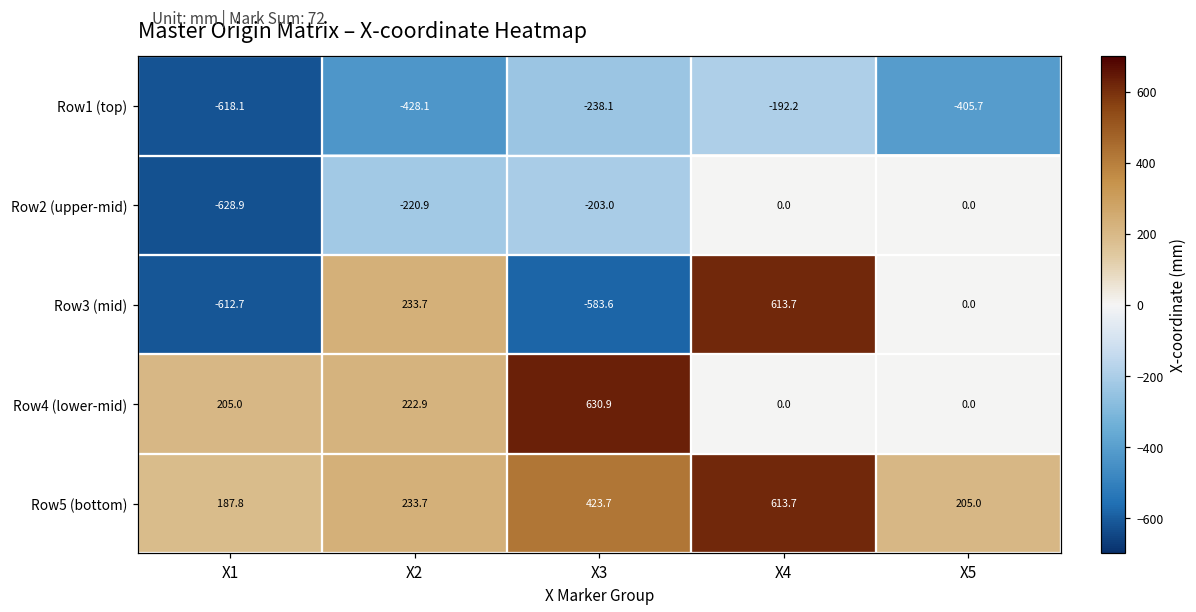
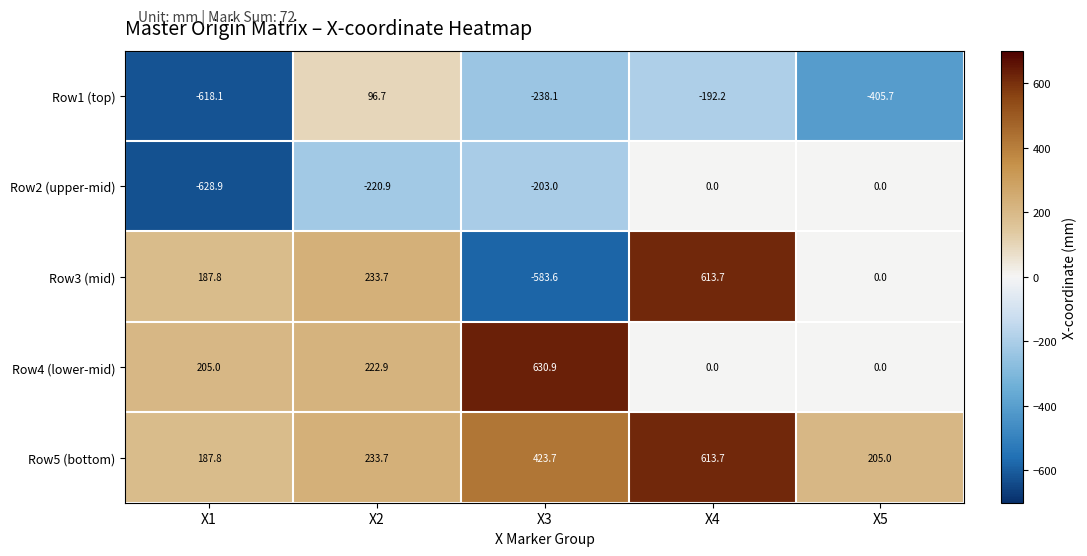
Row1 (top), X2: -428.1 -> 96.7
Row3 (mid), X1: -612.7 -> 187.8
